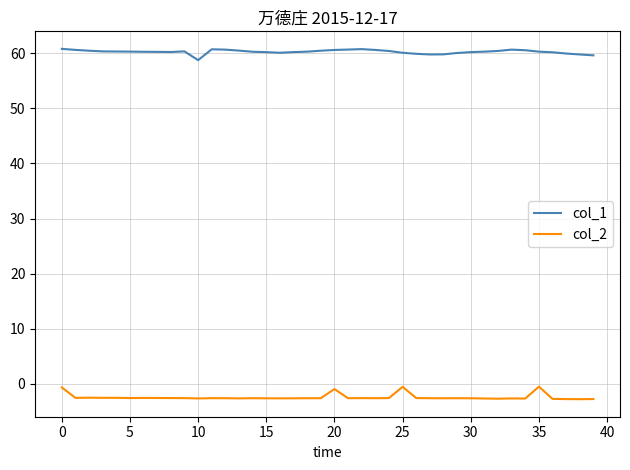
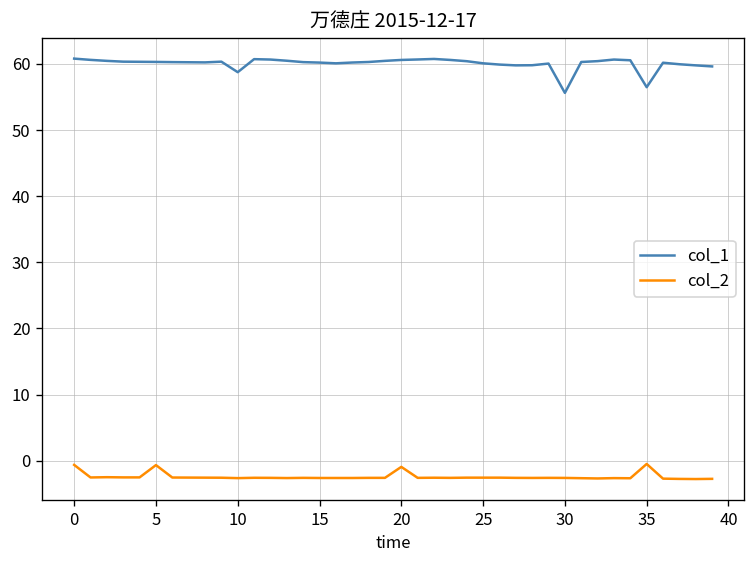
col_2, 5: -3 -> -1
col_2, 25: -1 -> -3
col_1, 30: 60 -> 56
col_1, 35: 60 -> 56
